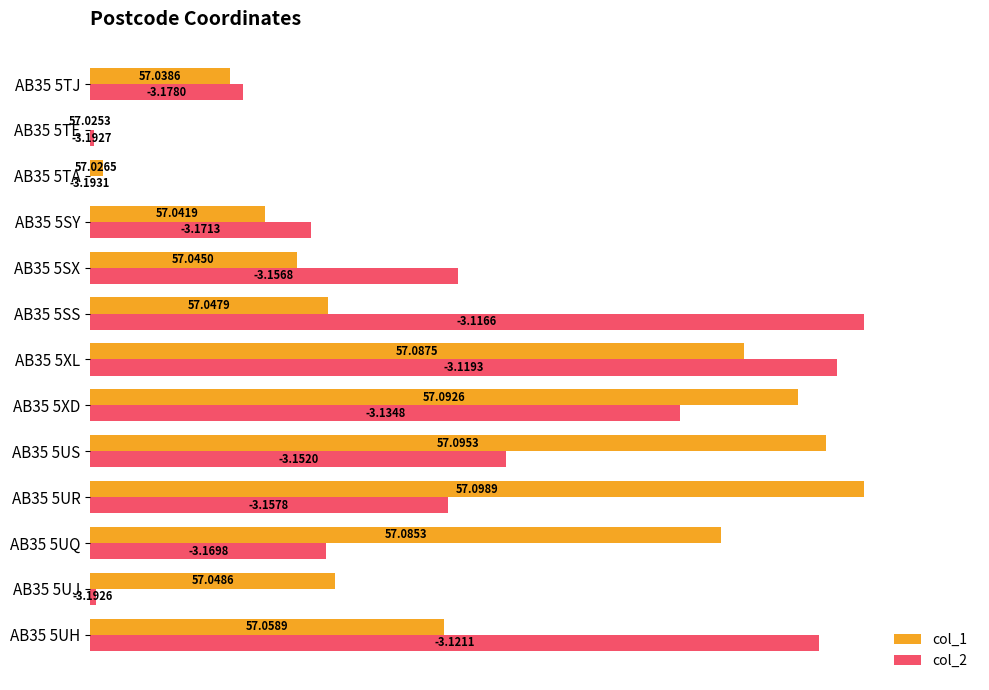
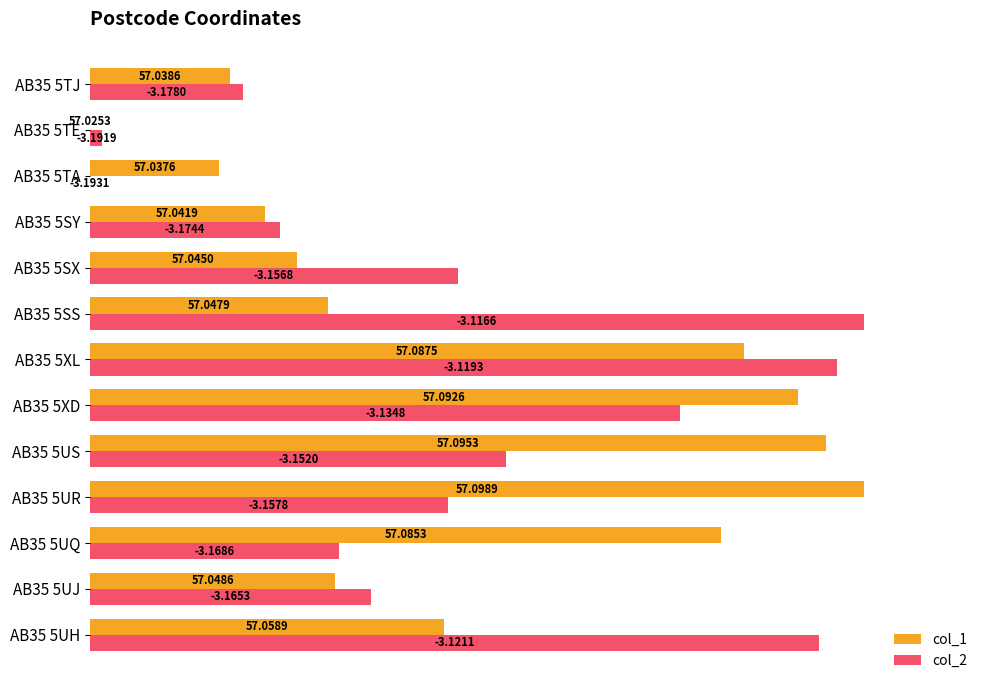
col_2, AB35 5TE: -3.1927 -> -3.1919
col_1, AB35 5TA: 57.0265 -> 57.0376
col_2, AB35 5SY: -3.1713 -> -3.1744
col_2, AB35 5UQ: -3.1698 -> -3.1686
col_2, AB35 5UJ: -3.1926 -> -3.1653
